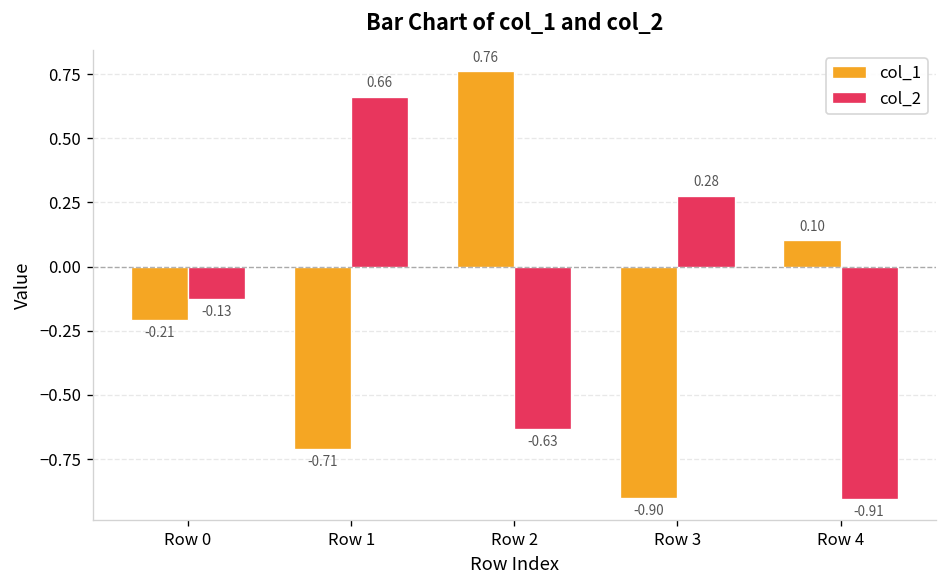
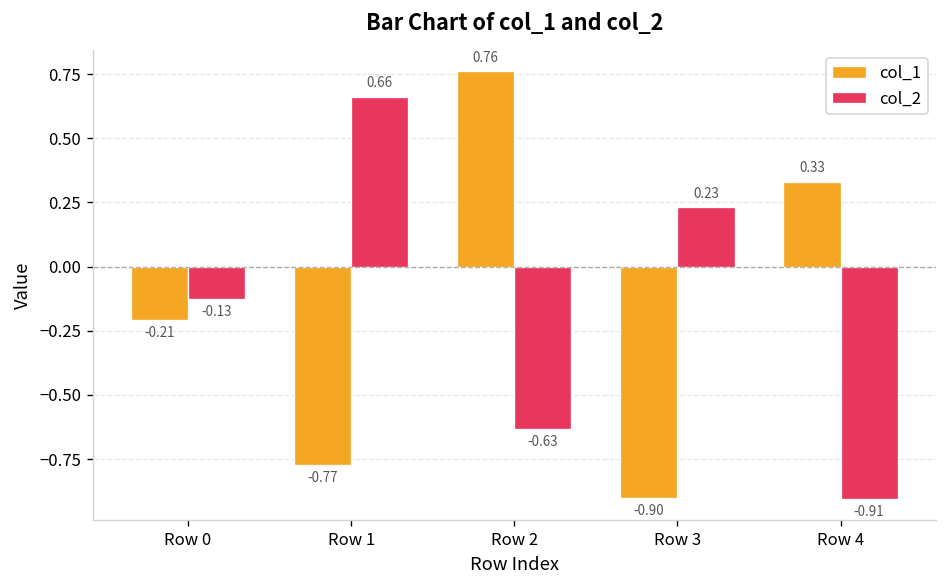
col_1, Row 1: -0.71 -> -0.77
col_2, Row 3: 0.28 -> 0.23
col_1, Row 4: 0.10 -> 0.33
